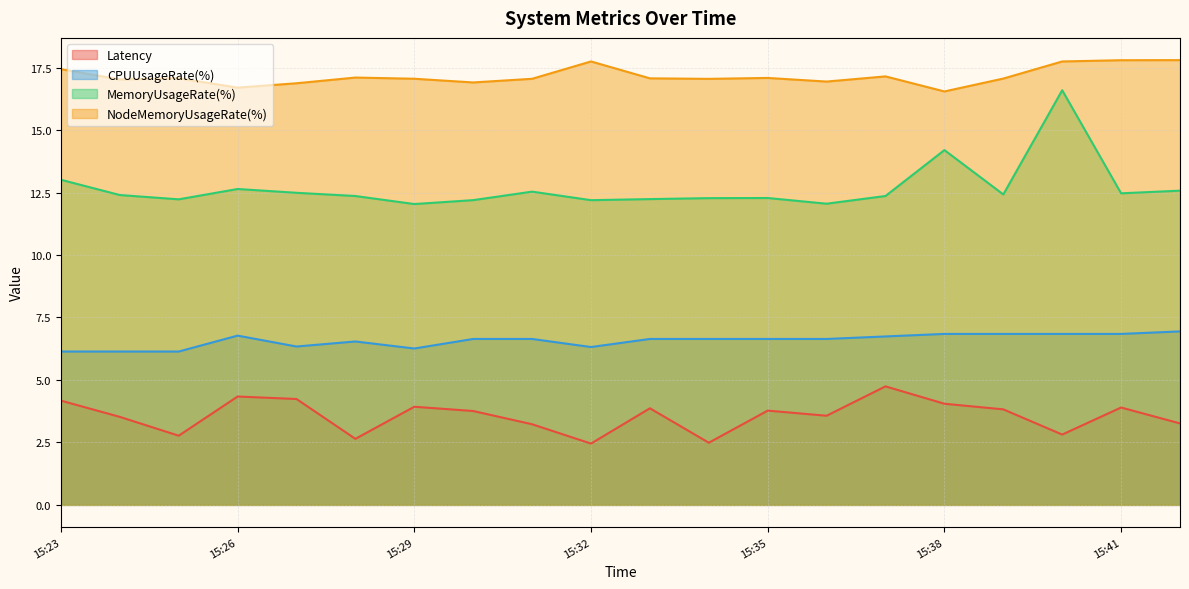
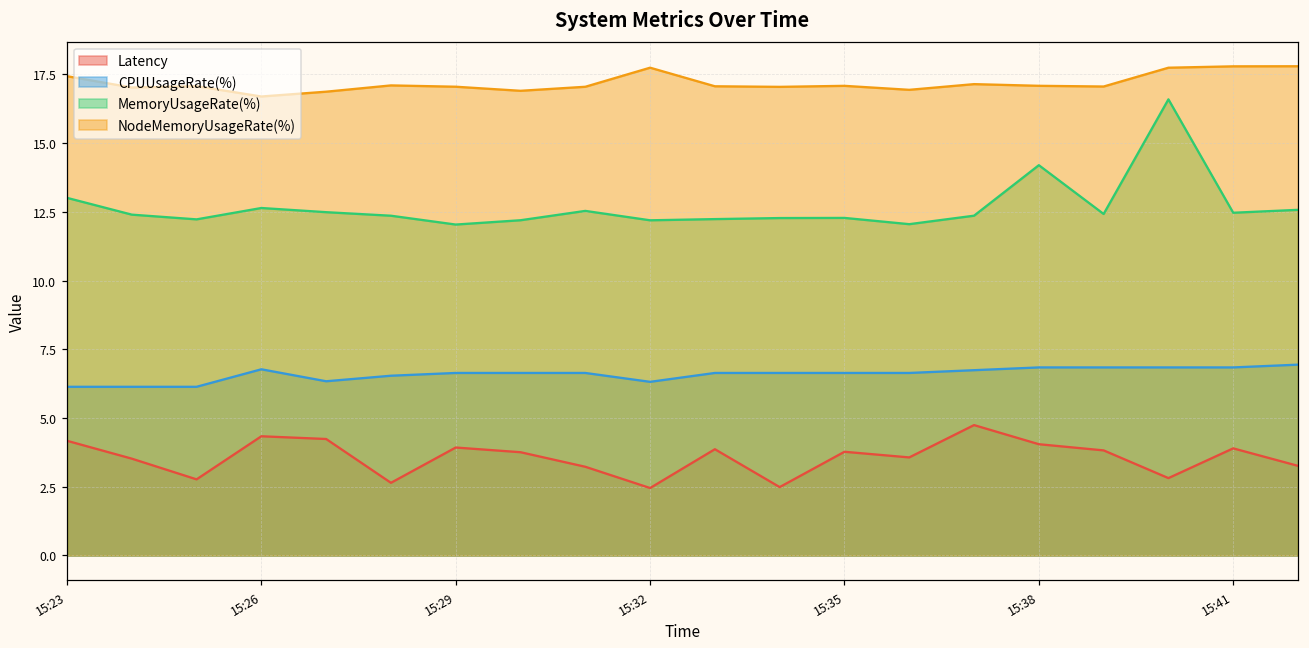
CPUUsageRate(%), 15:29: 6.3 -> 6.6
NodeMemoryUsageRate(%), 15:38: 16.5 -> 17.1
